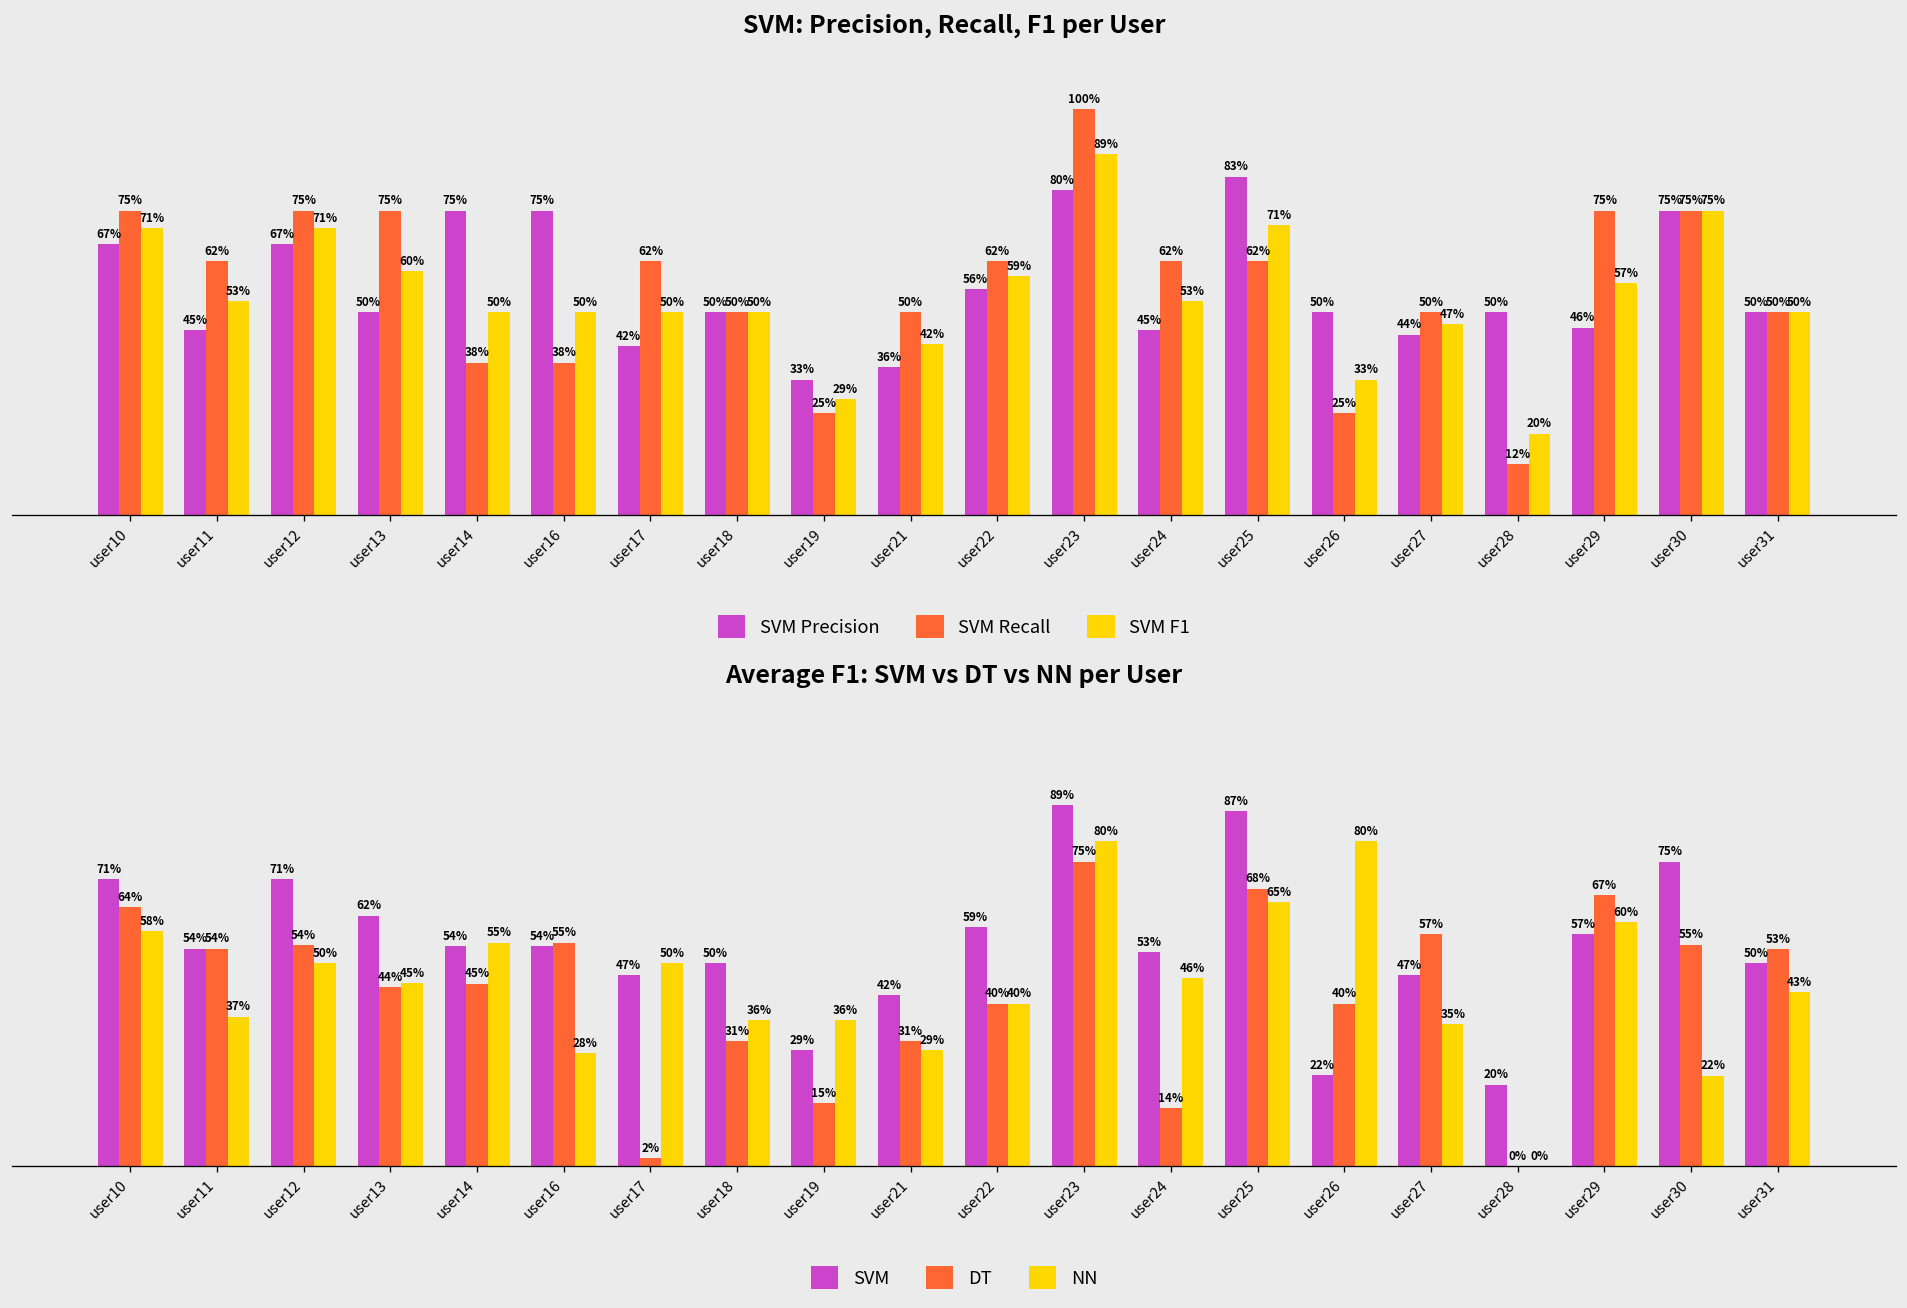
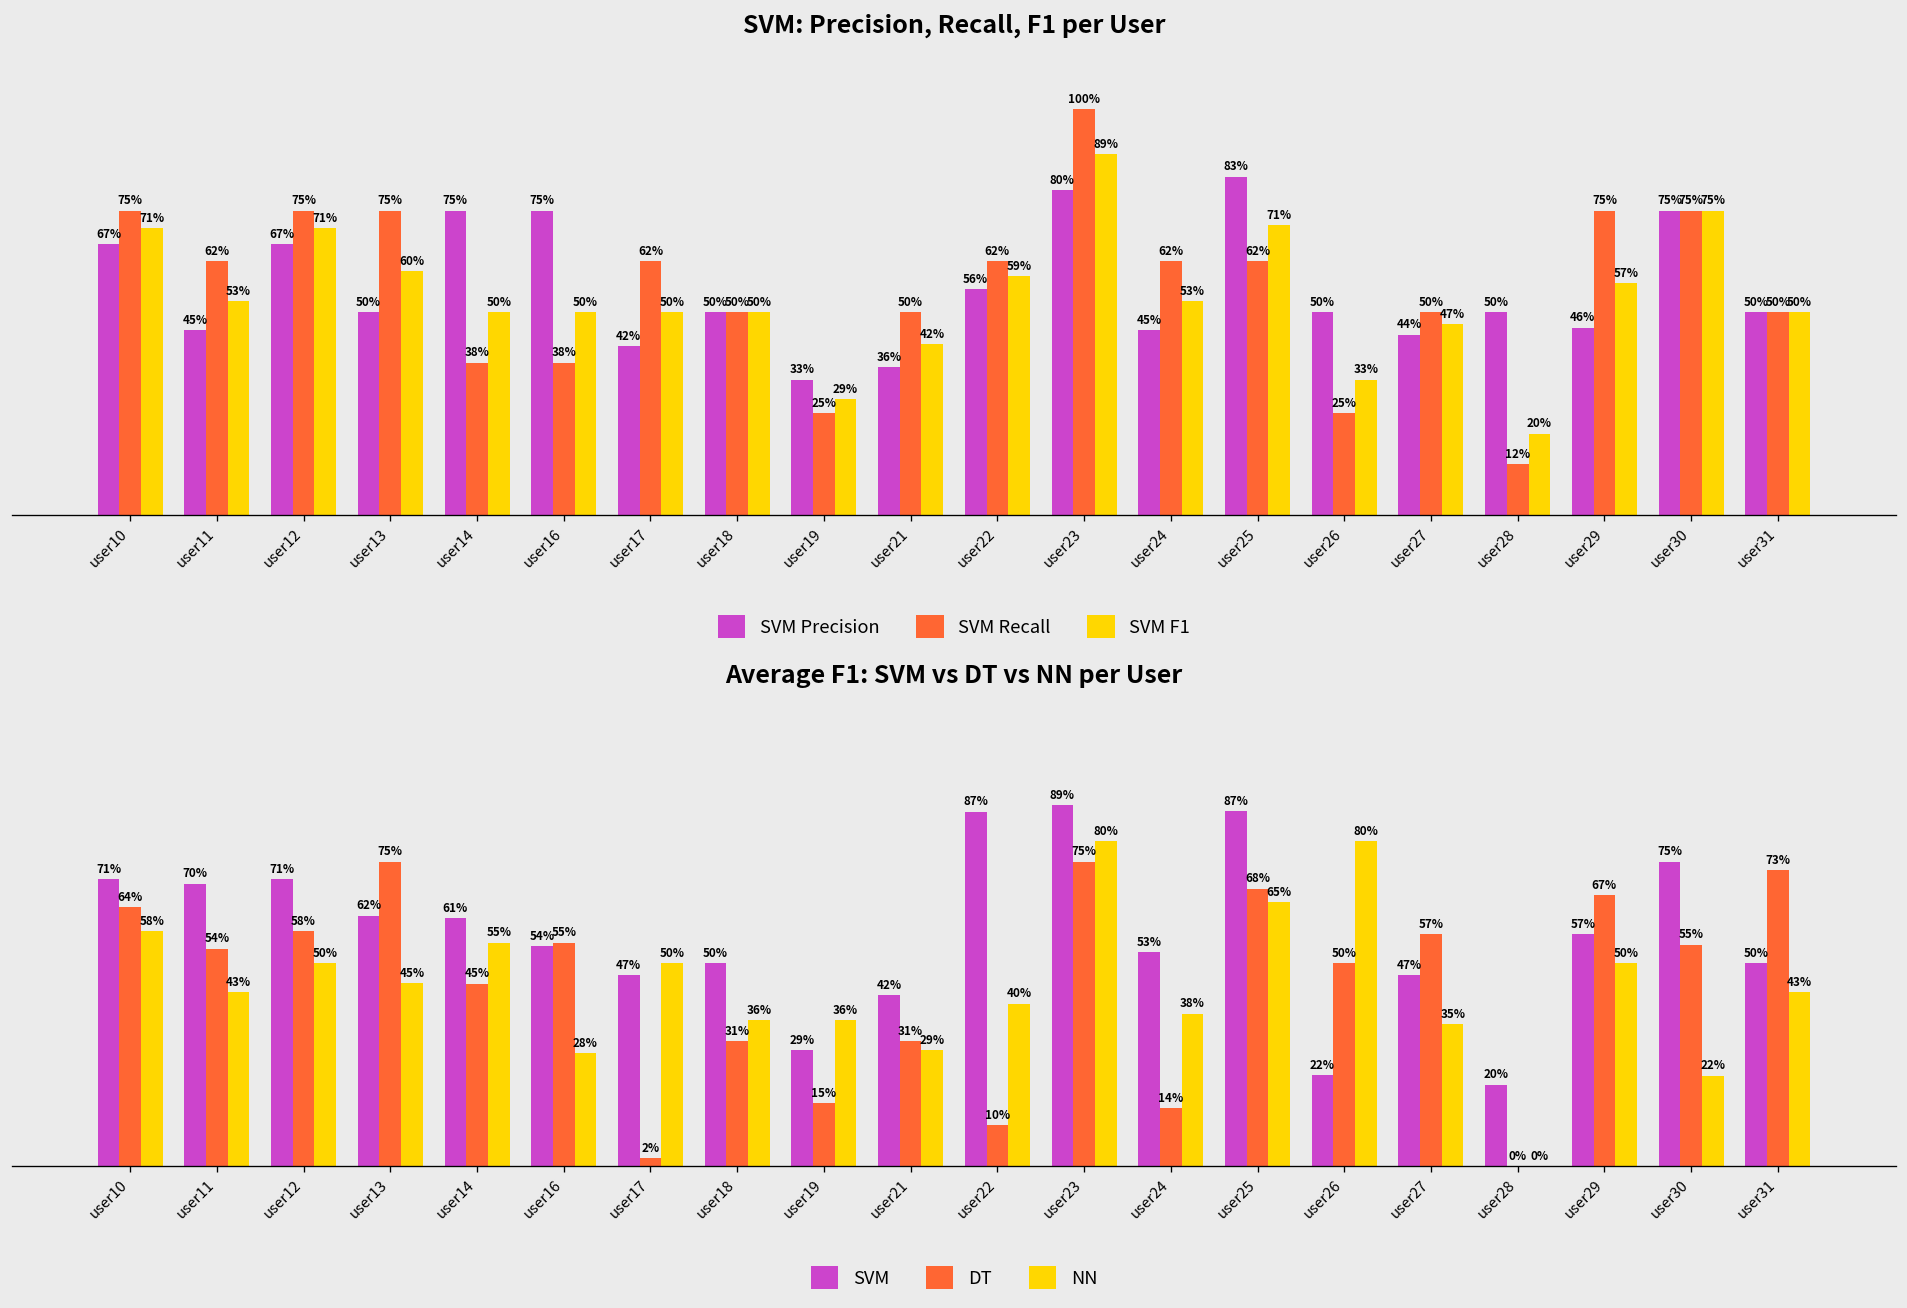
Average F1: SVM vs DT vs NN per User, SVM, user11: 54% -> 70%
Average F1: SVM vs DT vs NN per User, NN, user11: 37% -> 43%
Average F1: SVM vs DT vs NN per User, DT, user12: 54% -> 58%
Average F1: SVM vs DT vs NN per User, DT, user13: 44% -> 75%
Average F1: SVM vs DT vs NN per User, SVM, user14: 54% -> 61%
Average F1: SVM vs DT vs NN per User, SVM, user22: 59% -> 87%
Average F1: SVM vs DT vs NN per User, DT, user22: 40% -> 10%
Average F1: SVM vs DT vs NN per User, NN, user24: 46% -> 38%
Average F1: SVM vs DT vs NN per User, DT, user26: 40% -> 50%
Average F1: SVM vs DT vs NN per User, NN, user29: 60% -> 50%
Average F1: SVM vs DT vs NN per User, DT, user31: 53% -> 73%
